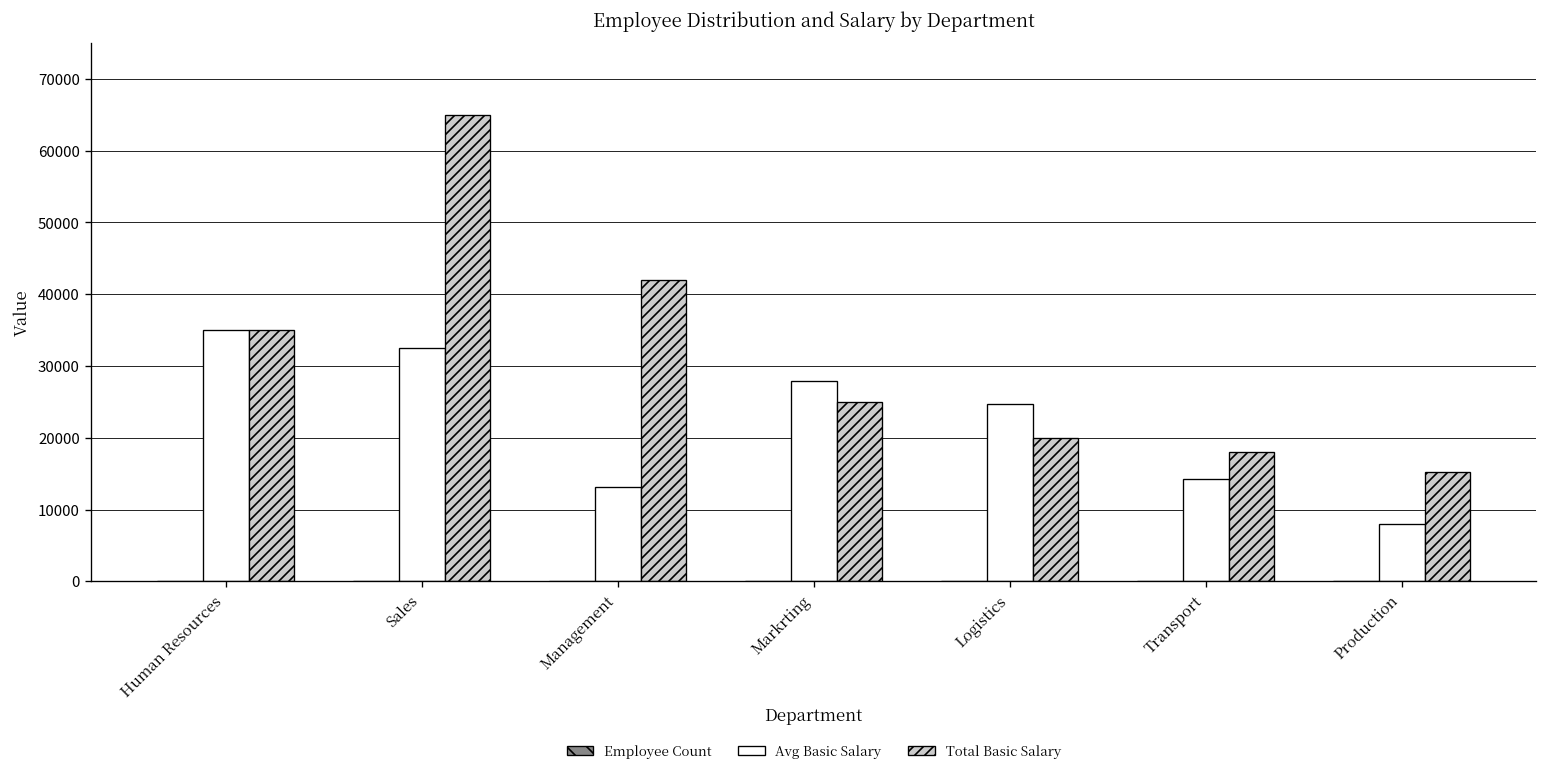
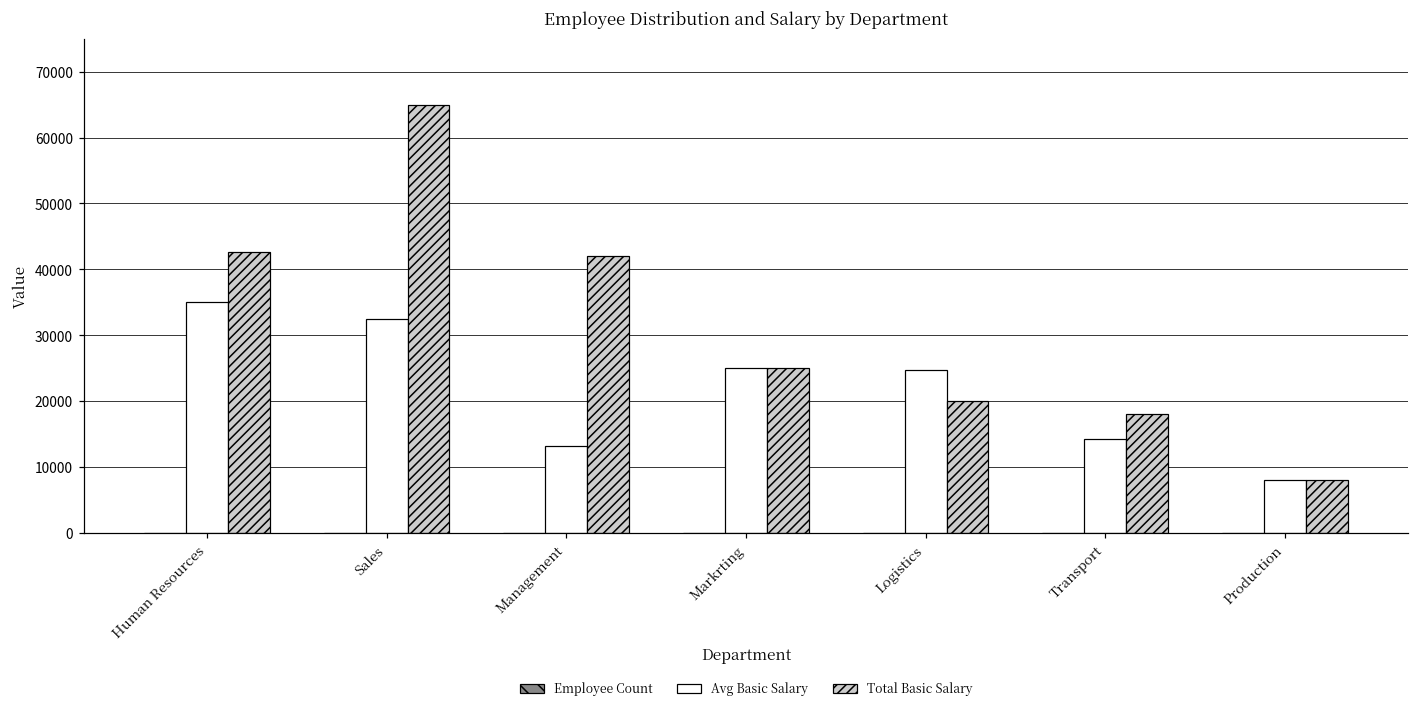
Total Basic Salary, Human Resources: 35000 -> 43000
Avg Basic Salary, Markrting: 28000 -> 25000
Total Basic Salary, Production: 15000 -> 8000
